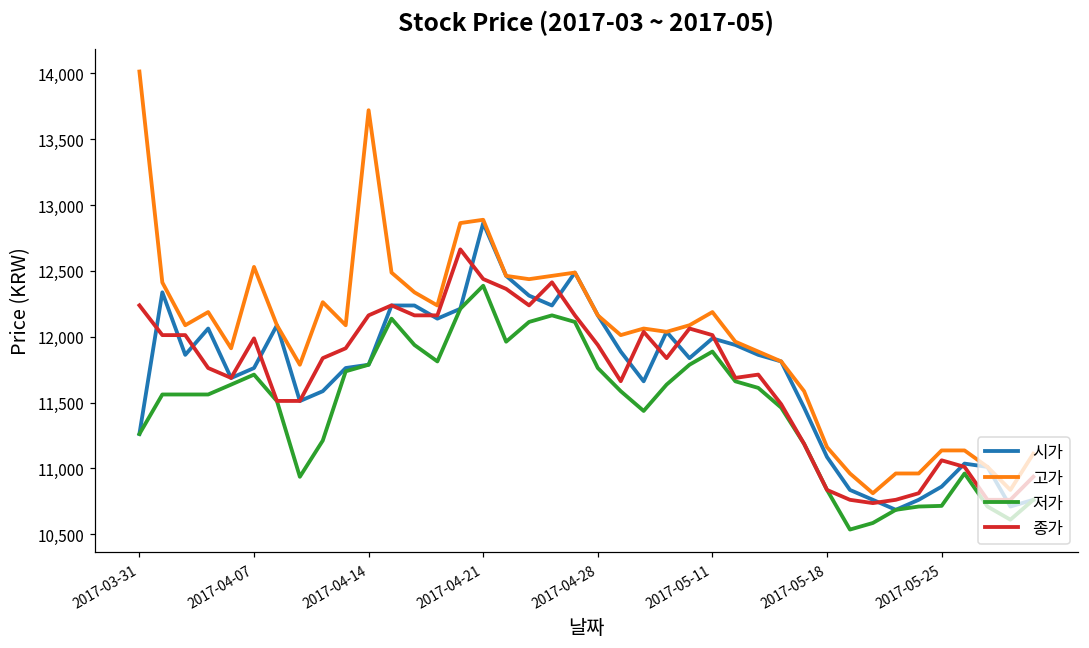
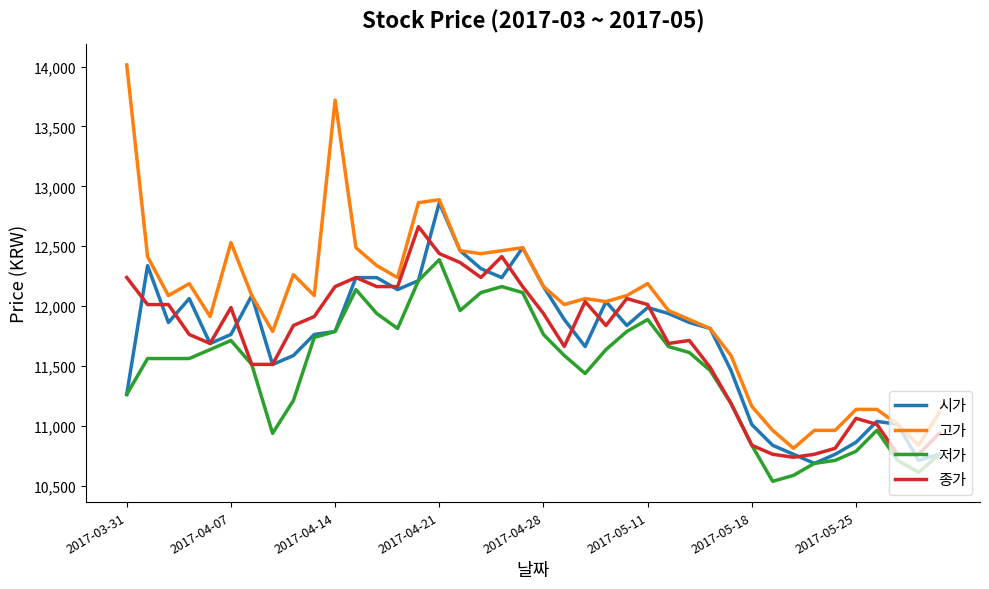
시가, 2017-05-18: 11,090 -> 11,010
저가, 2017-05-25: 10,720 -> 10,790
